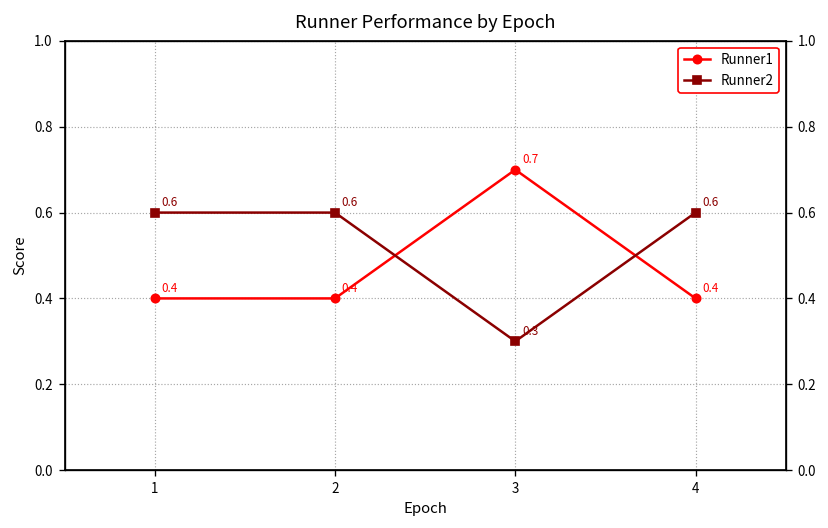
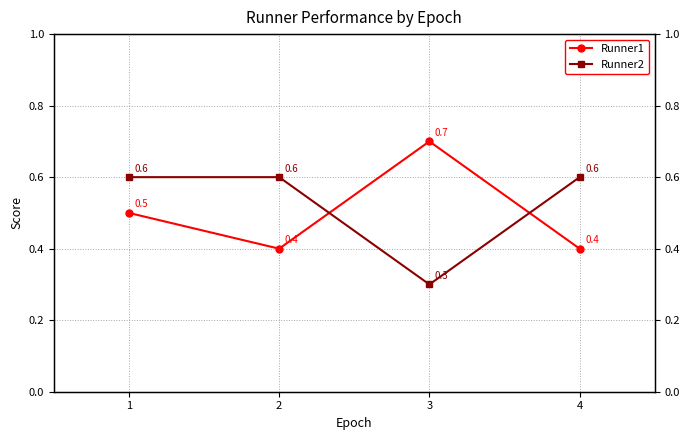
Runner1, 1: 0.4 -> 0.5
